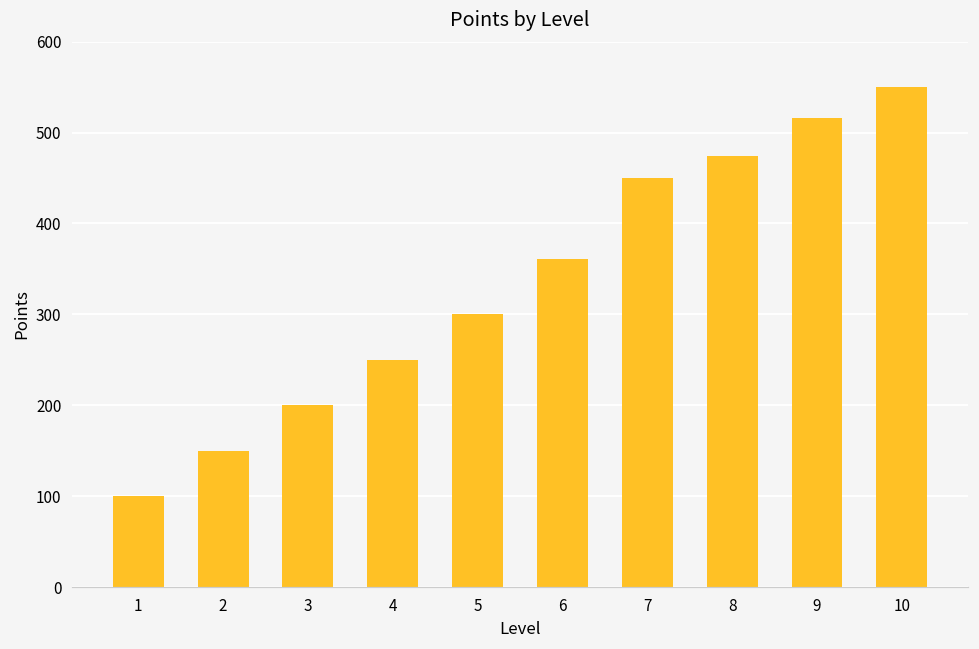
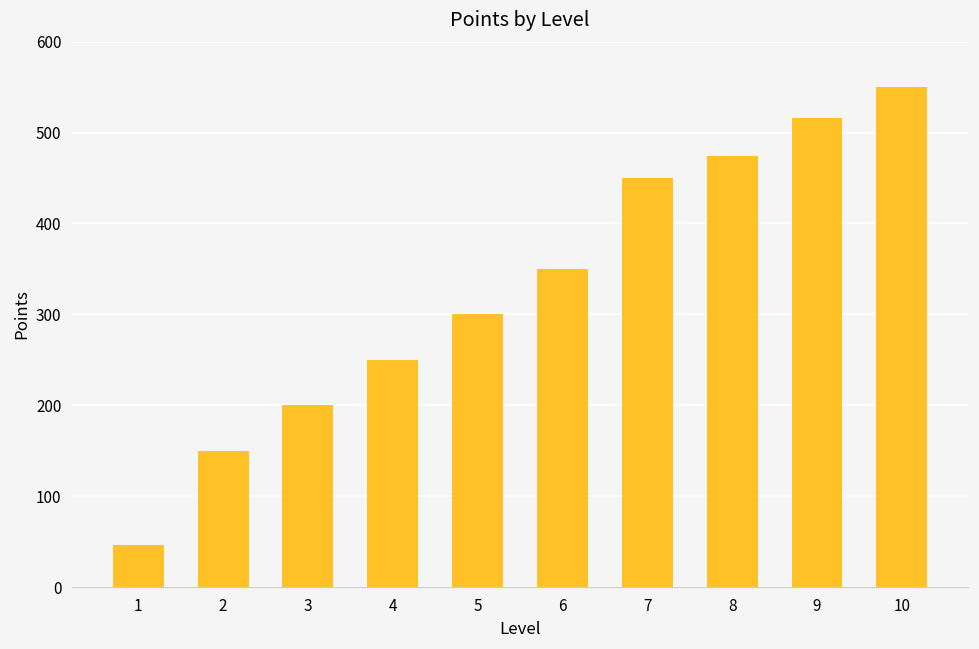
1: 100 -> 50
6: 360 -> 350
